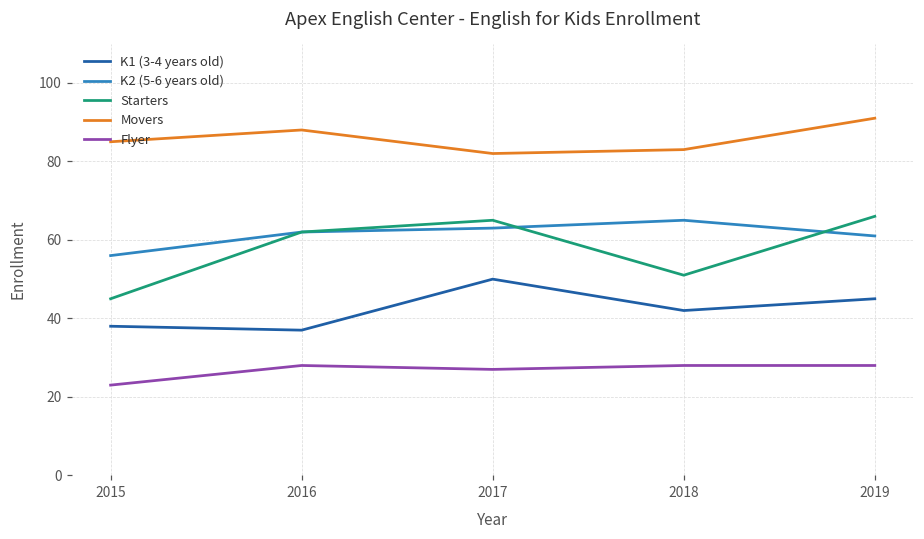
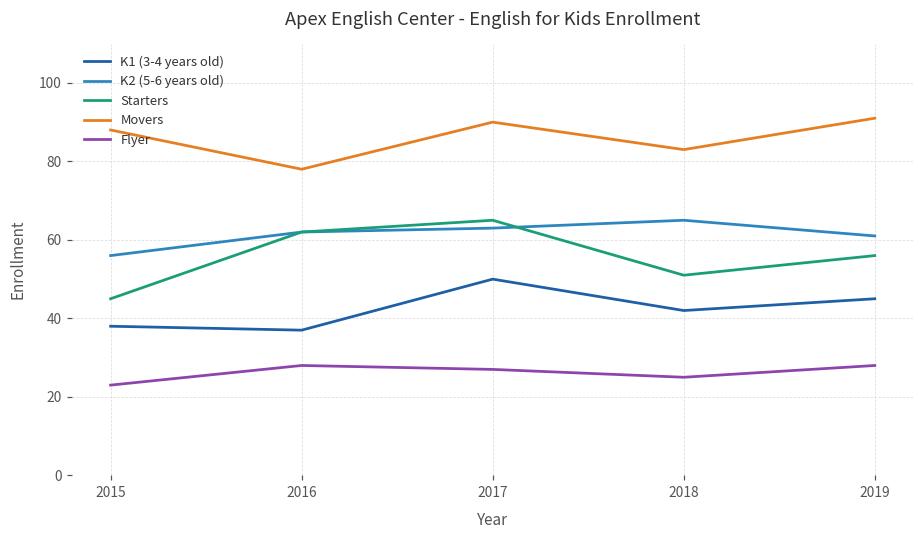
Movers, 2015: 85 -> 88
Movers, 2016: 88 -> 78
Movers, 2017: 82 -> 90
Flyer, 2018: 28 -> 25
Starters, 2019: 66 -> 56
